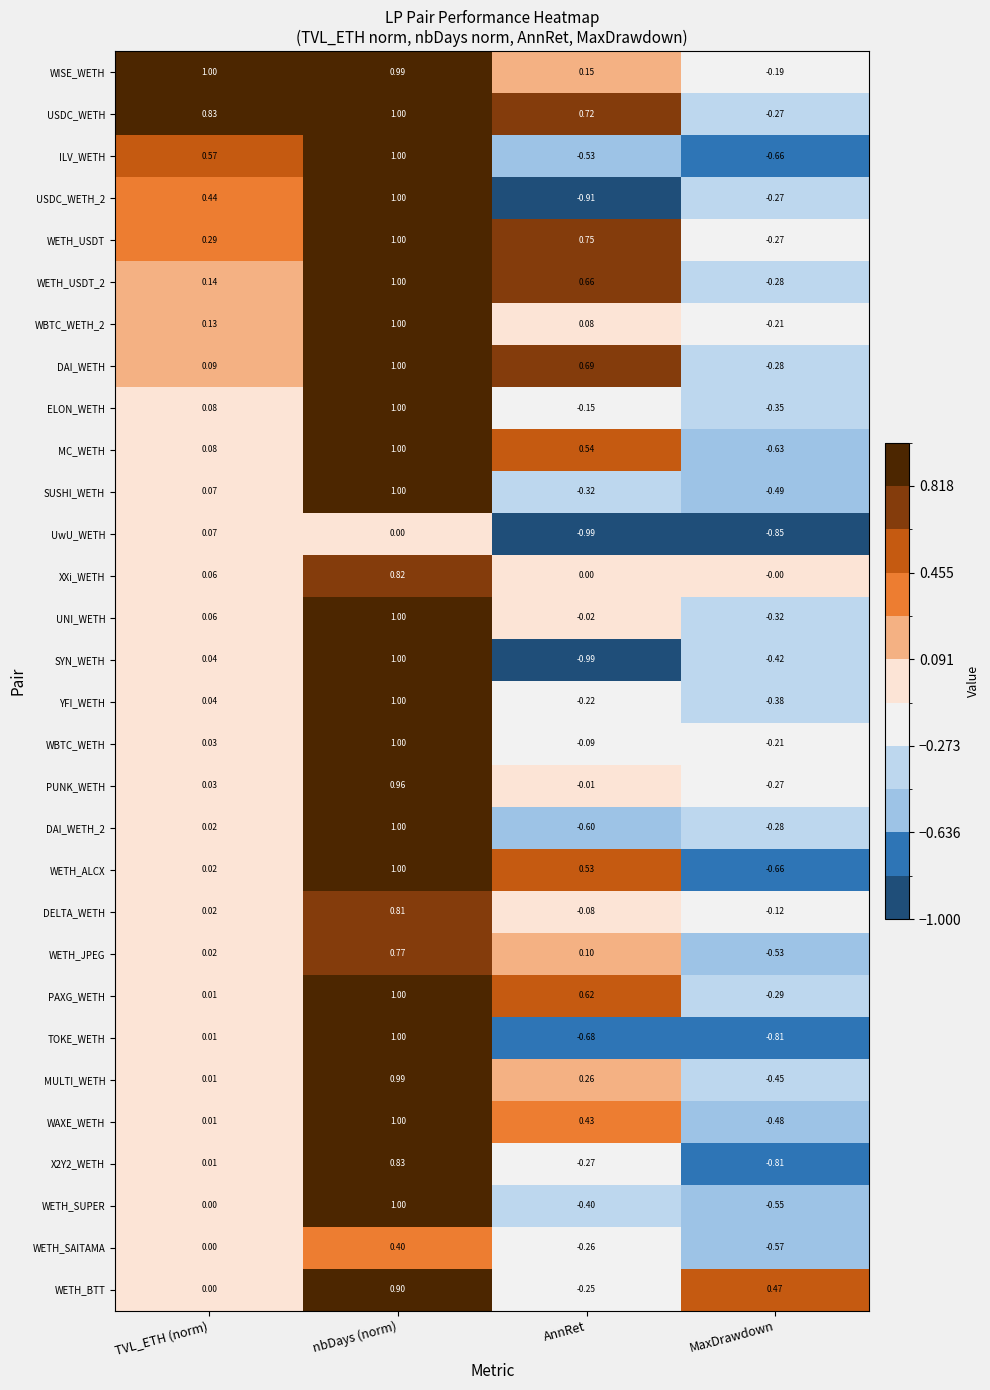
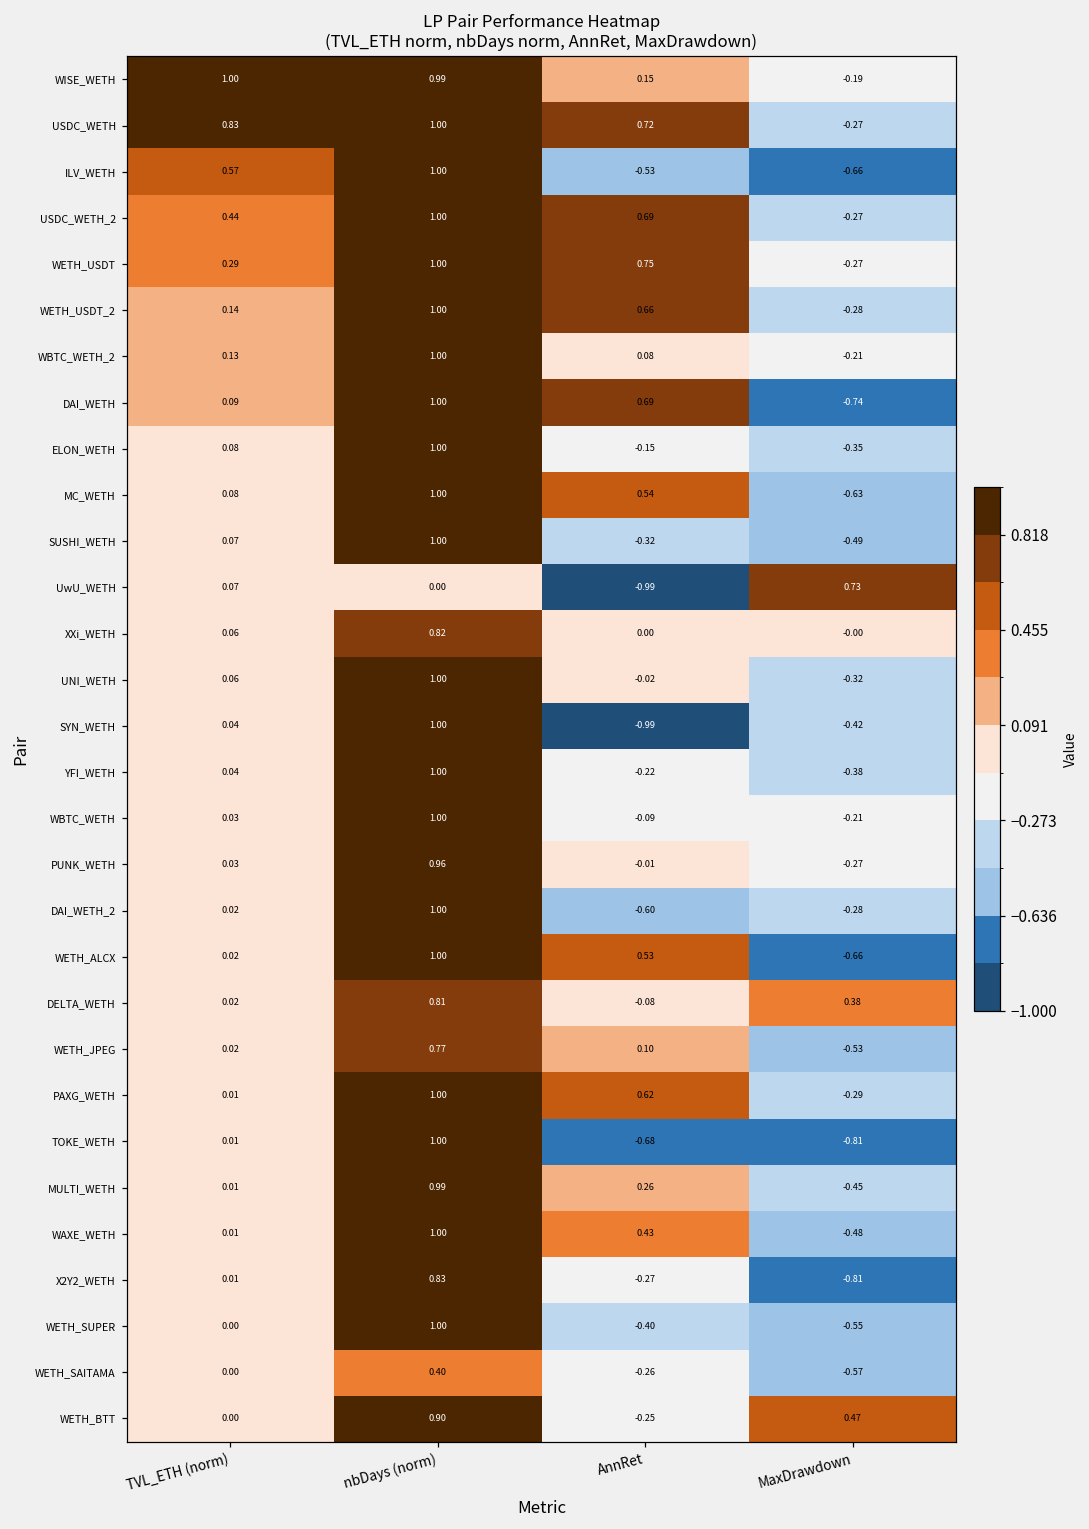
USDC_WETH_2, AnnRet: -0.91 -> 0.69
DAI_WETH, MaxDrawdown: -0.28 -> -0.74
UwU_WETH, MaxDrawdown: -0.85 -> 0.73
DELTA_WETH, MaxDrawdown: -0.12 -> 0.38
